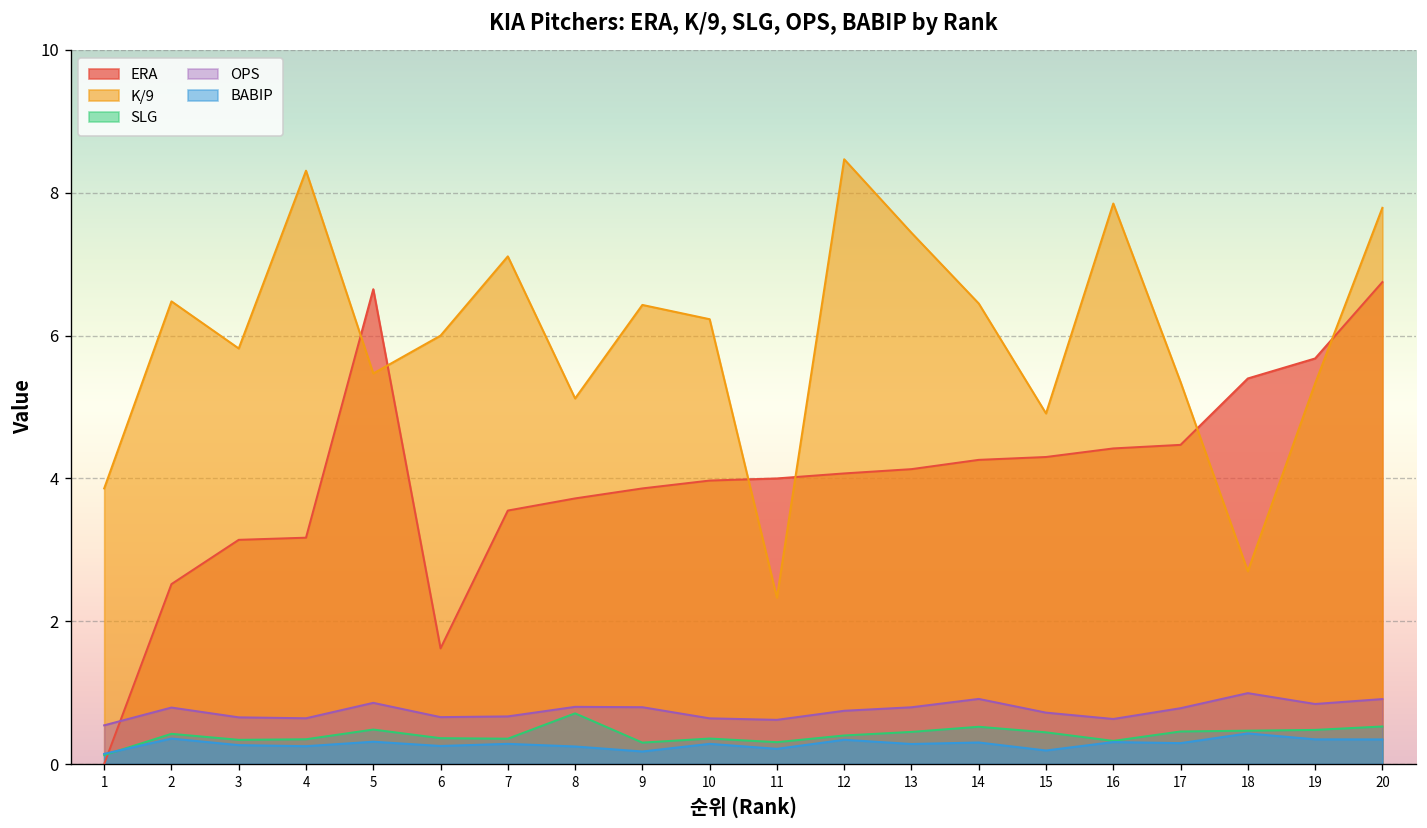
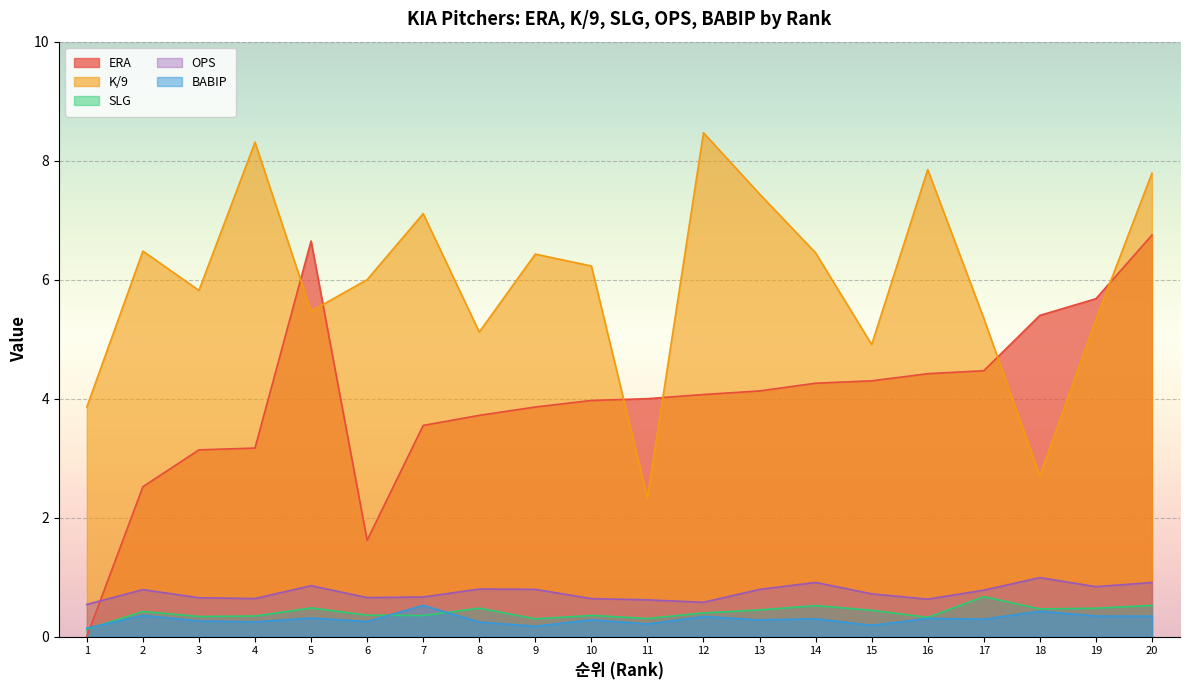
BABIP, 7: 0.3 -> 0.5
SLG, 8: 0.7 -> 0.5
OPS, 12: 0.7 -> 0.6
SLG, 17: 0.5 -> 0.7
